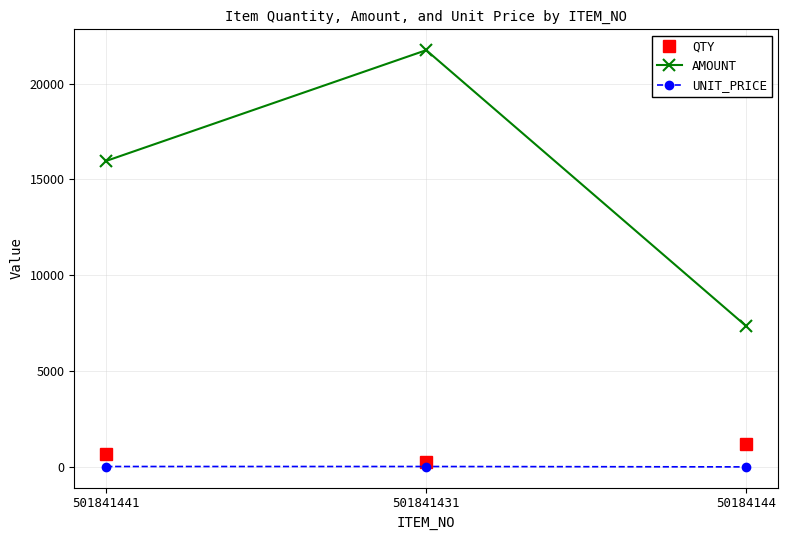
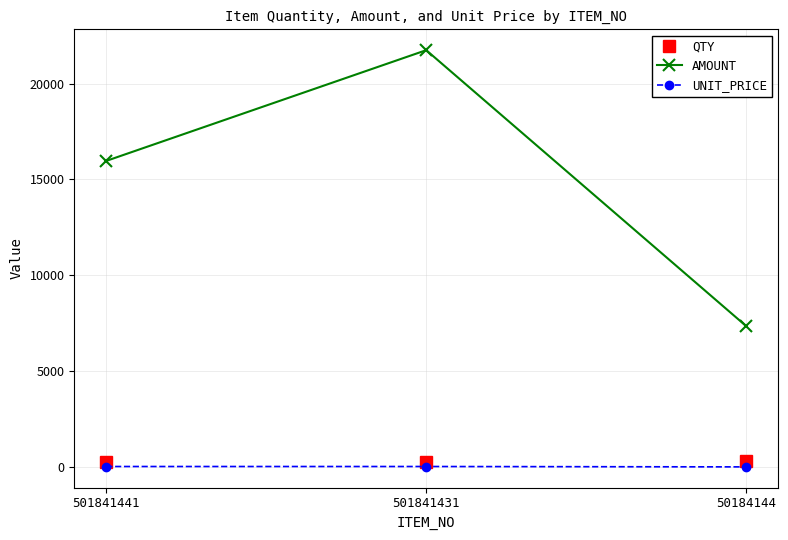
QTY, 501841441: 700 -> 300
QTY, 50184144: 1200 -> 300
